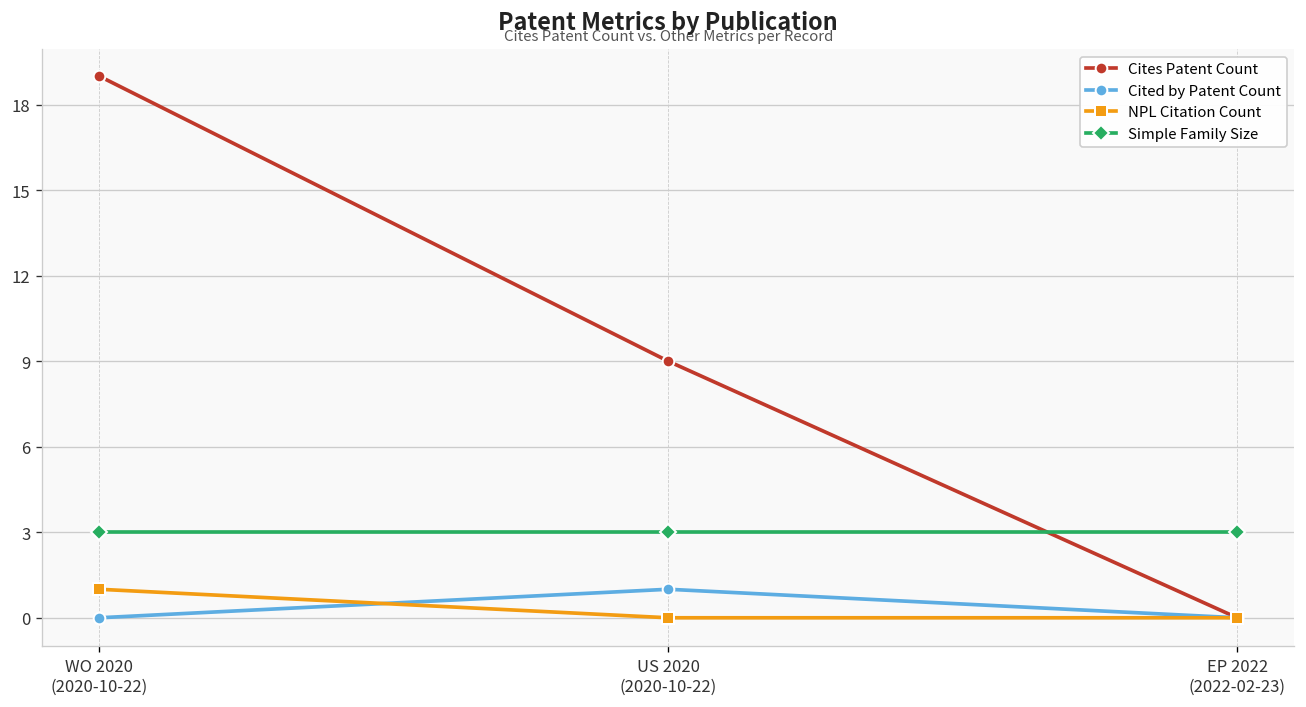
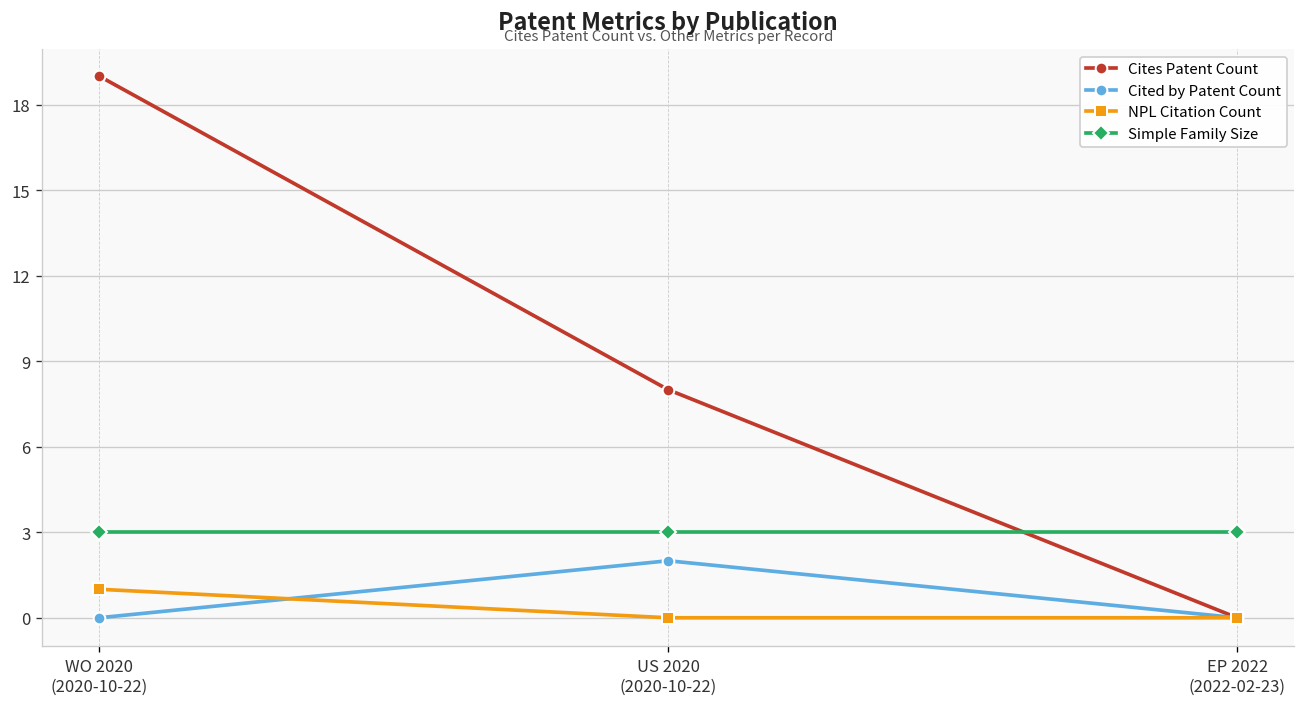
Cites Patent Count, US 2020 (2020-10-22): 9 -> 8
Cited by Patent Count, US 2020 (2020-10-22): 1 -> 2
